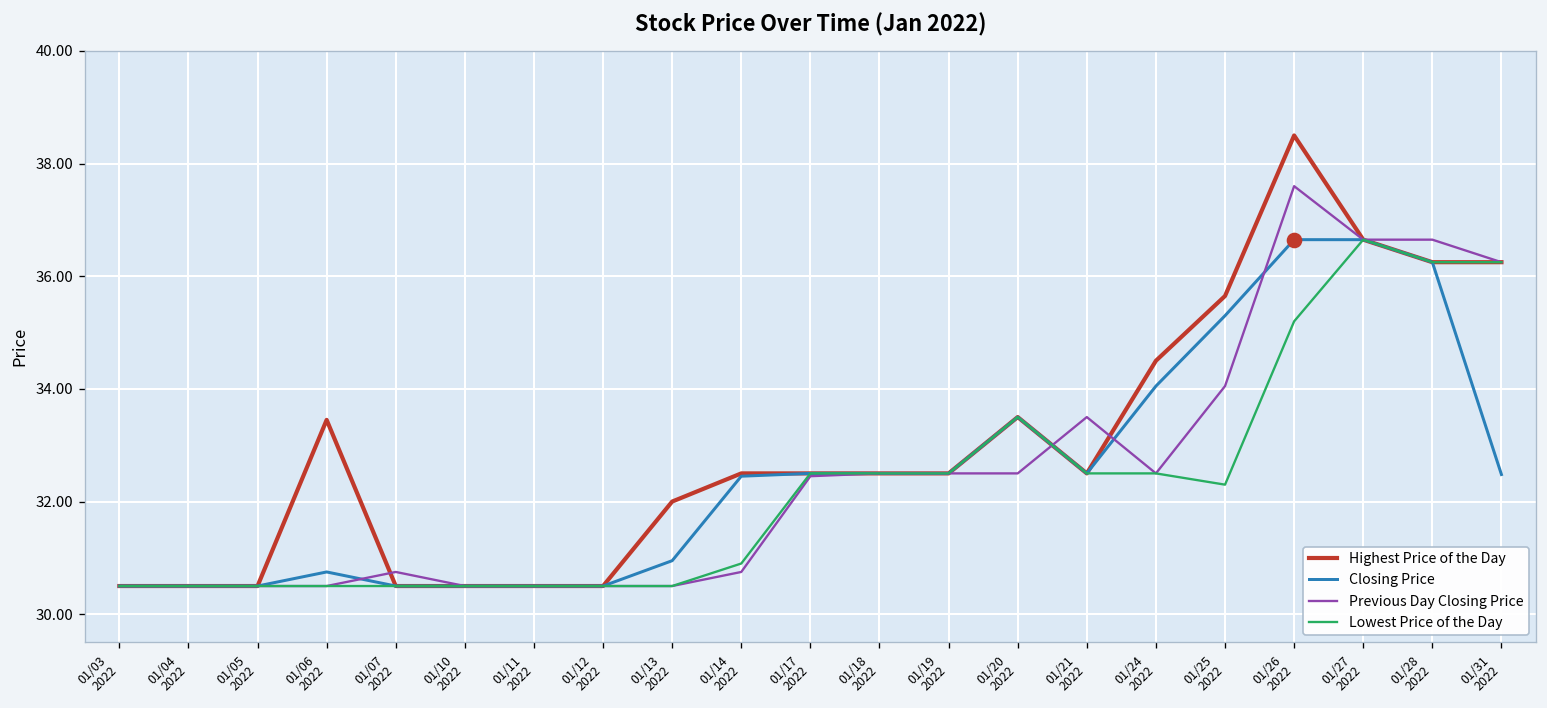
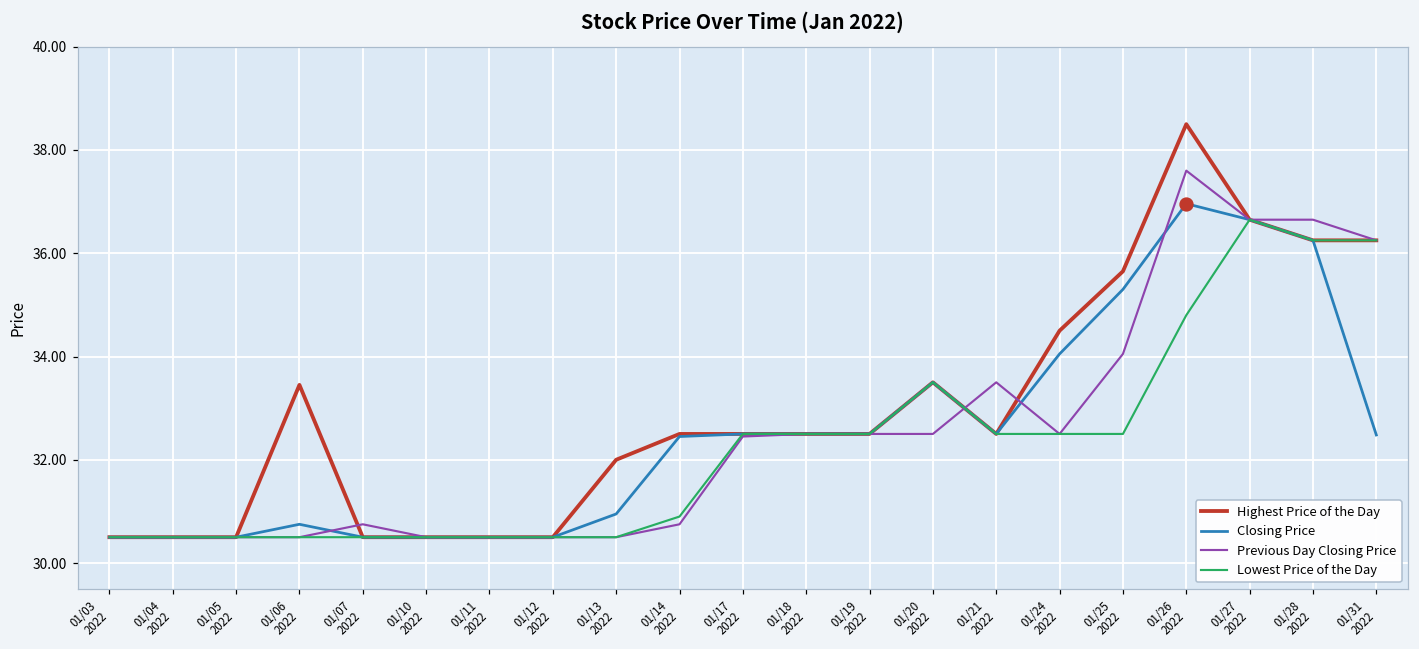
Lowest Price of the Day, 01/25 2022: 32.3 -> 32.5
Closing Price, 01/26 2022: 36.7 -> 37.0
Lowest Price of the Day, 01/26 2022: 35.2 -> 34.8
